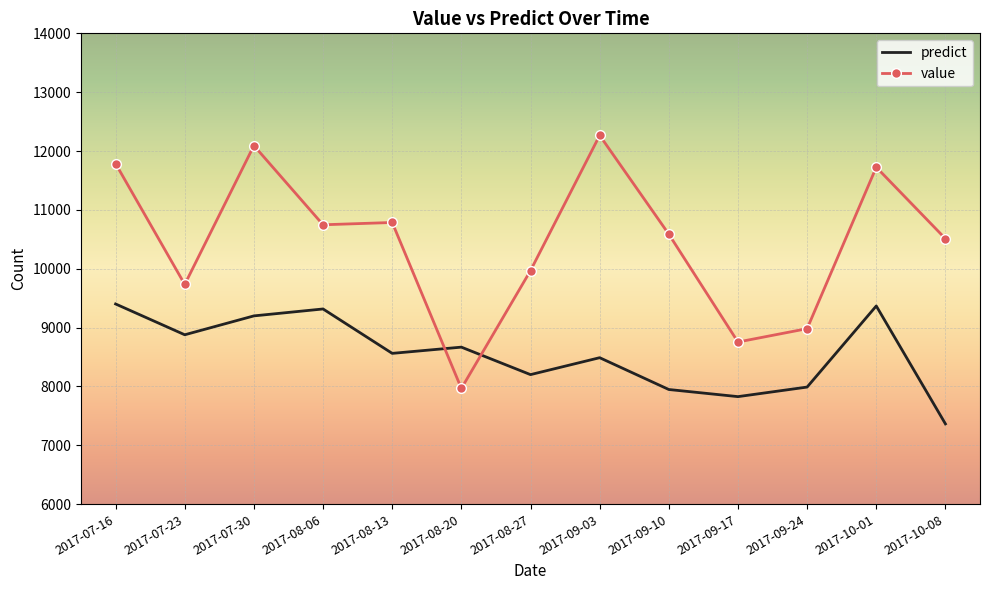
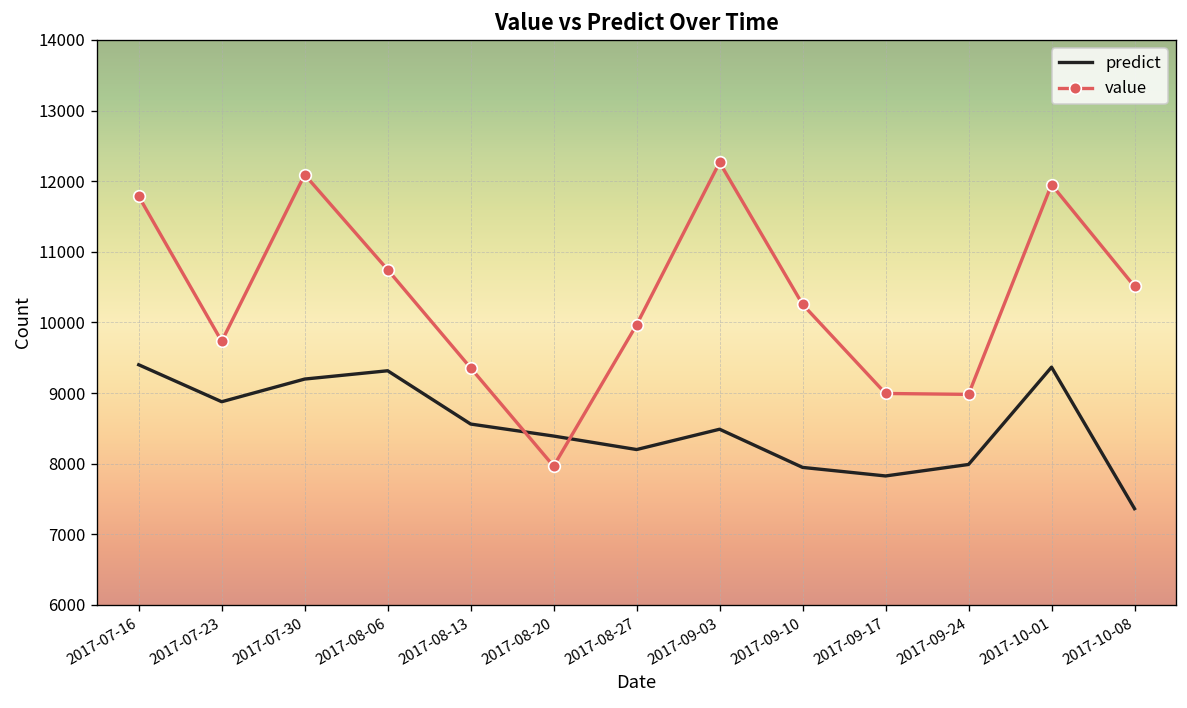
value, 2017-08-13: 10800 -> 9400
predict, 2017-08-20: 8700 -> 8400
value, 2017-09-10: 10600 -> 10300
value, 2017-09-17: 8800 -> 9000
value, 2017-10-01: 11700 -> 12000
